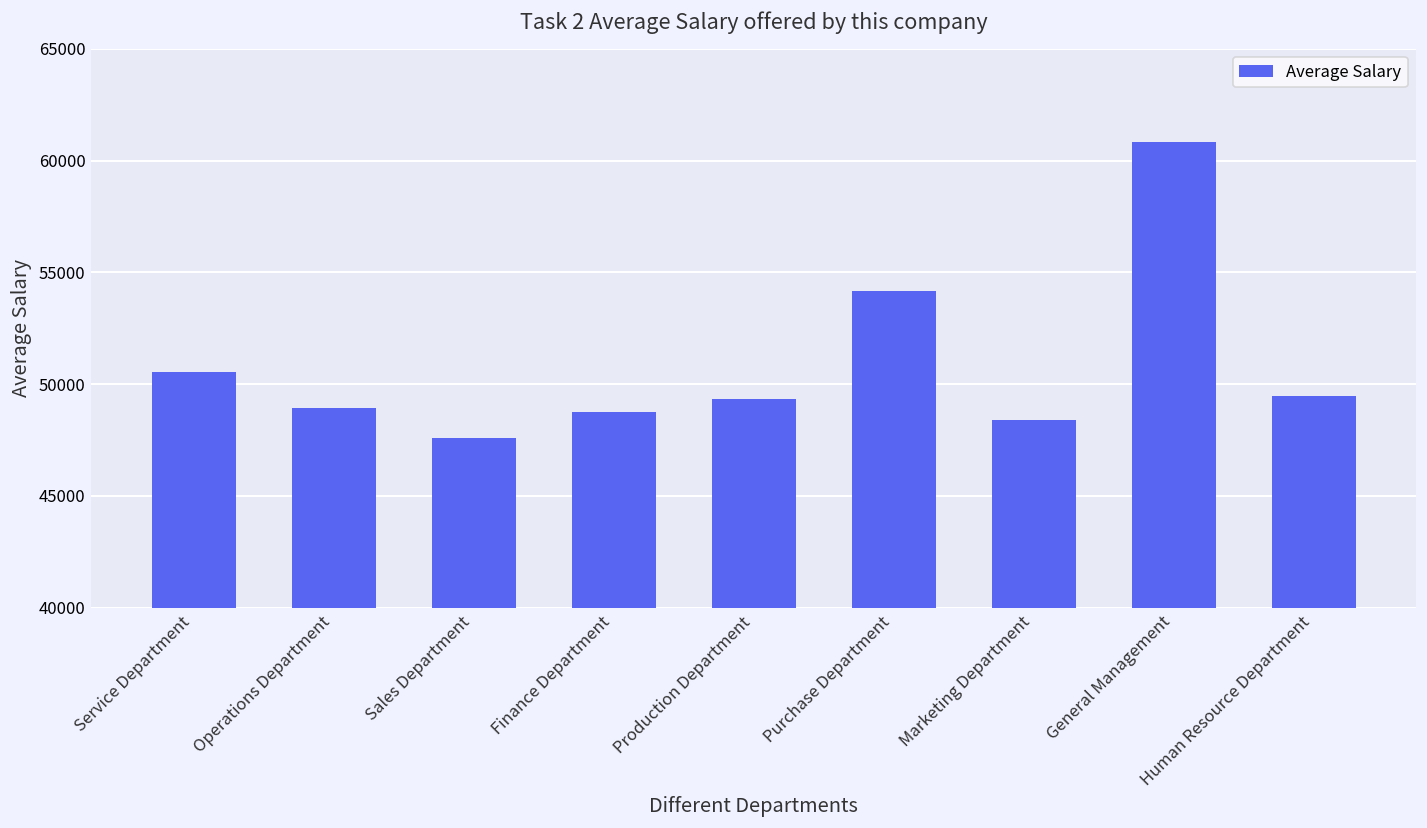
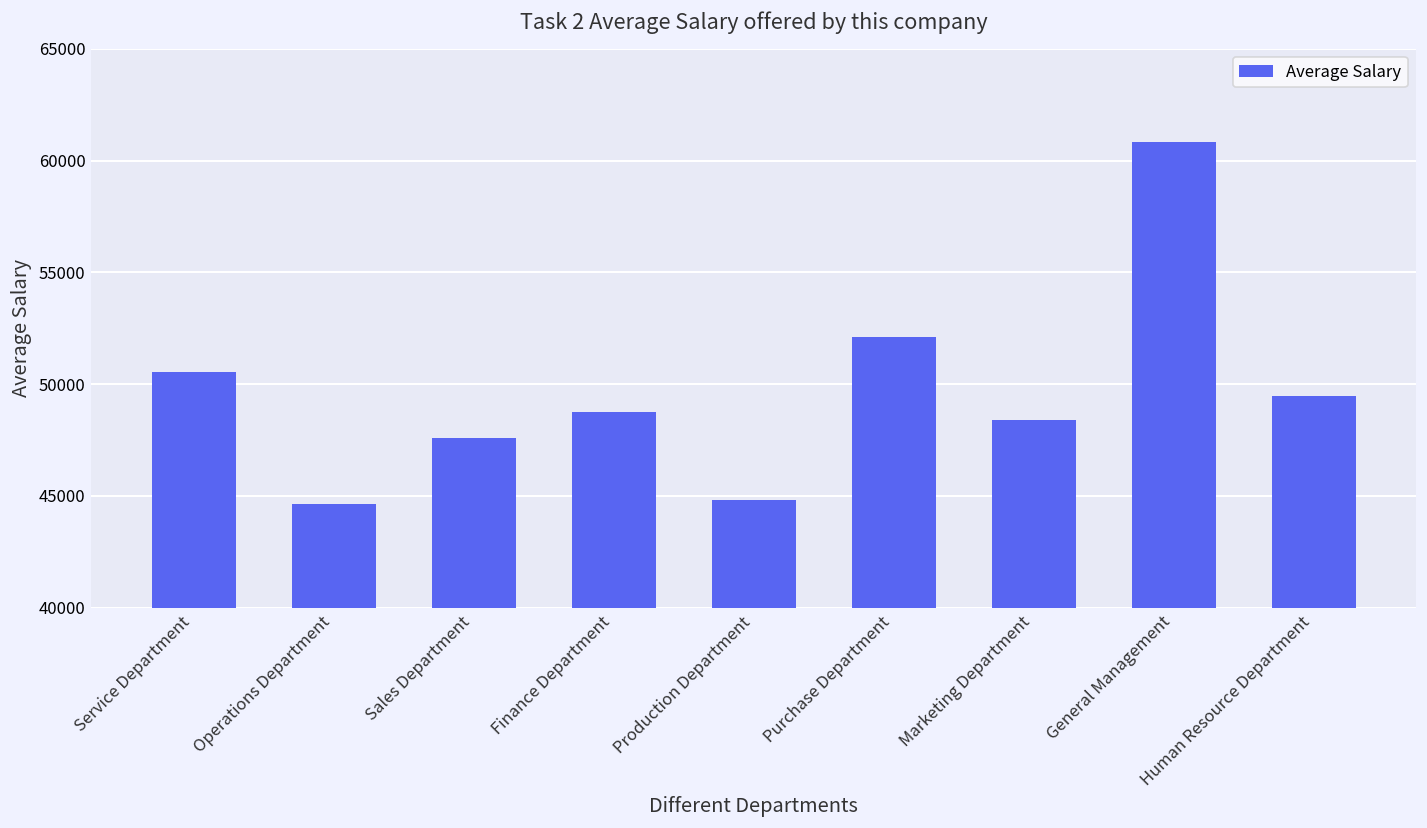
Operations Department: 48900 -> 44600
Production Department: 49400 -> 44800
Purchase Department: 54200 -> 52100
